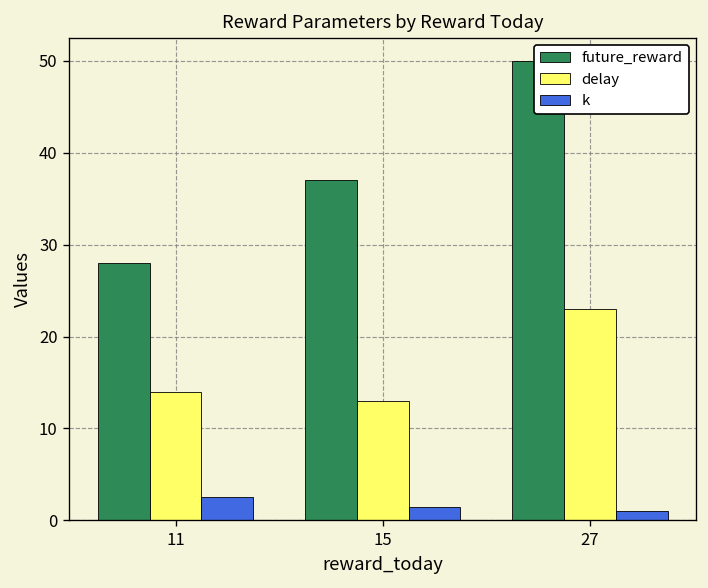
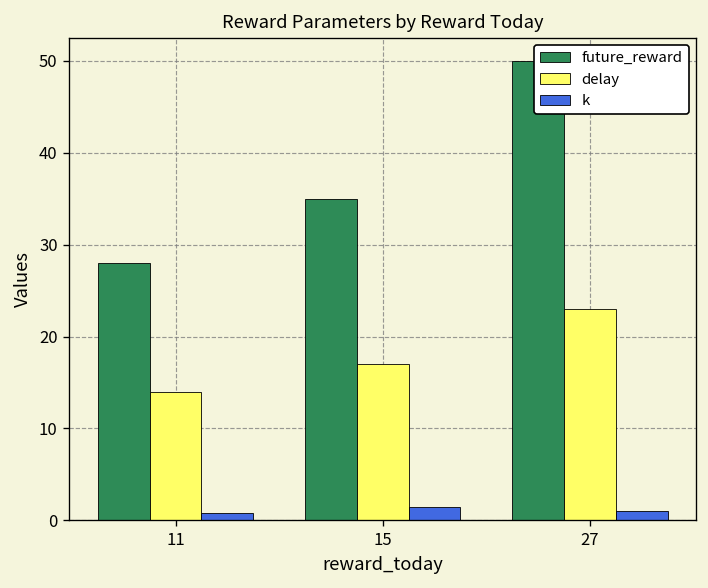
k, 11: 3 -> 1
future_reward, 15: 37 -> 35
delay, 15: 13 -> 17
